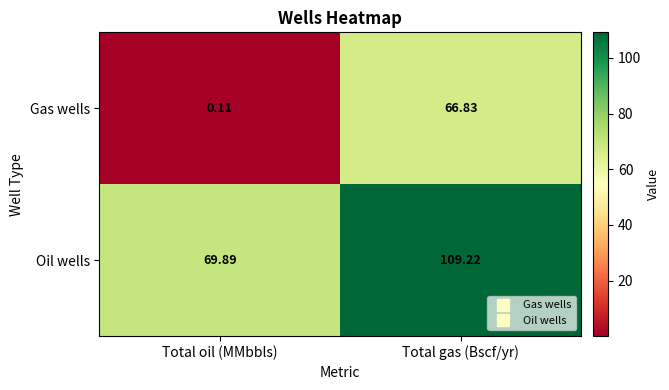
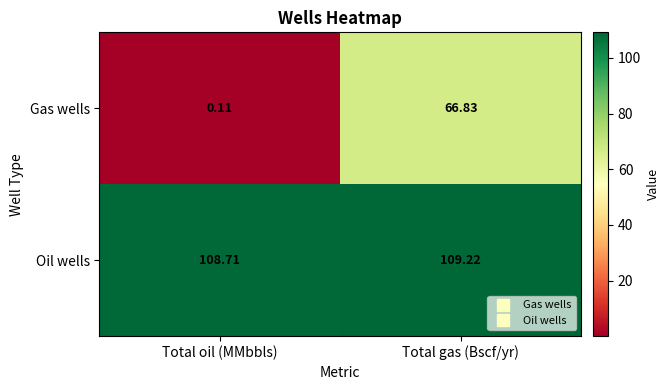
Oil wells, Total oil (MMbbls): 69.89 -> 108.71
